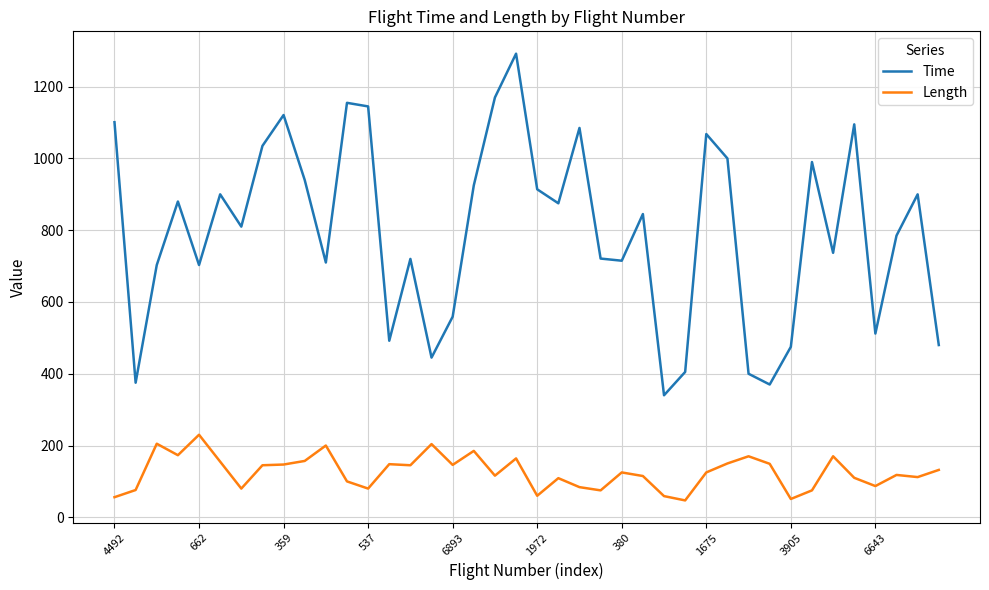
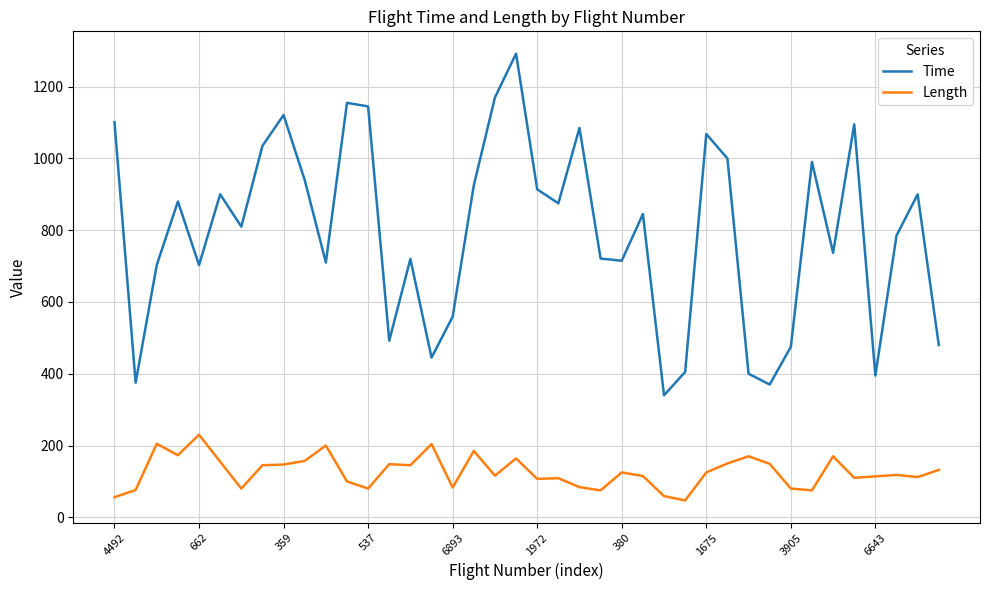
Length, 6893: 150 -> 80
Length, 1972: 60 -> 110
Length, 3905: 50 -> 80
Time, 6643: 510 -> 400
Length, 6643: 90 -> 110
